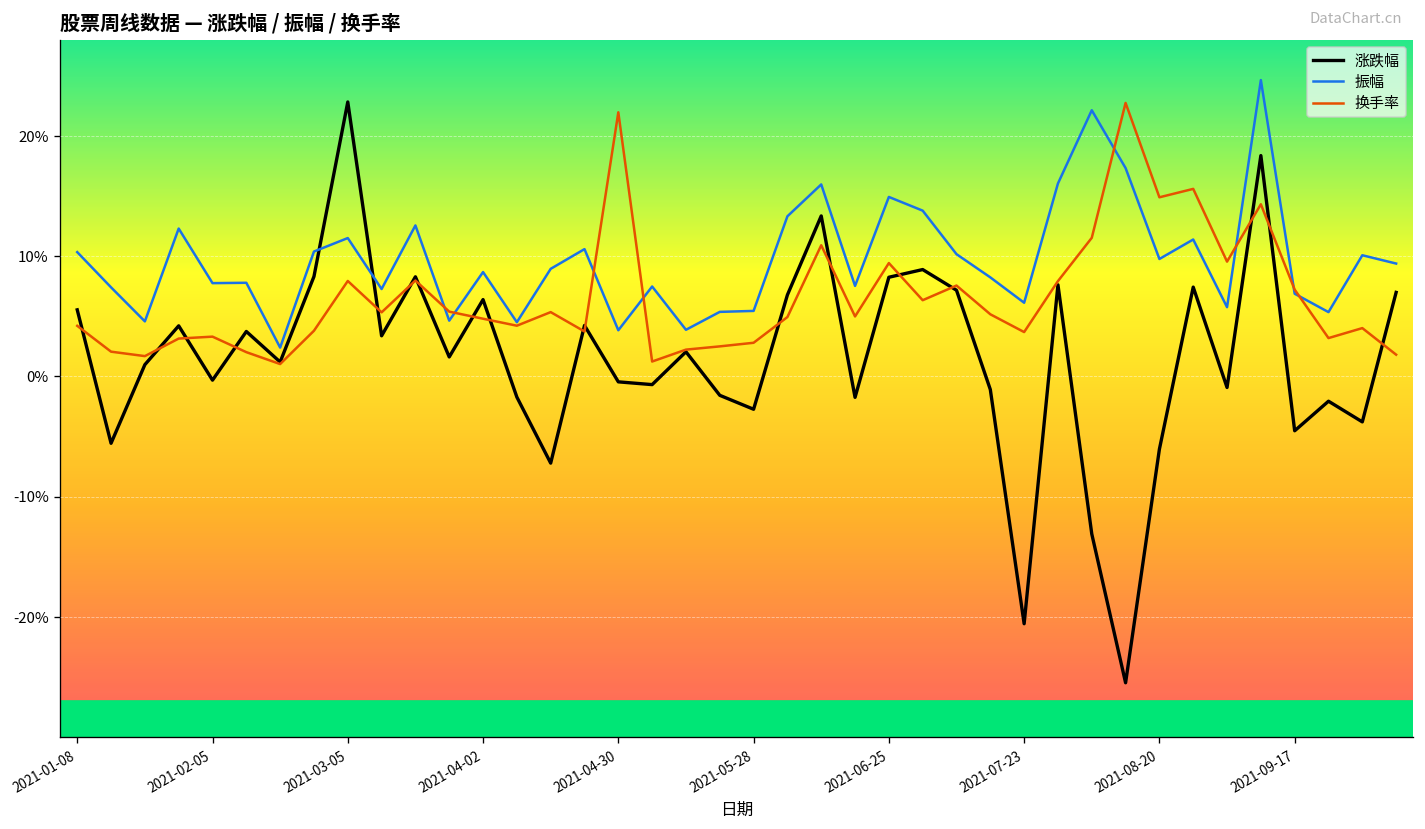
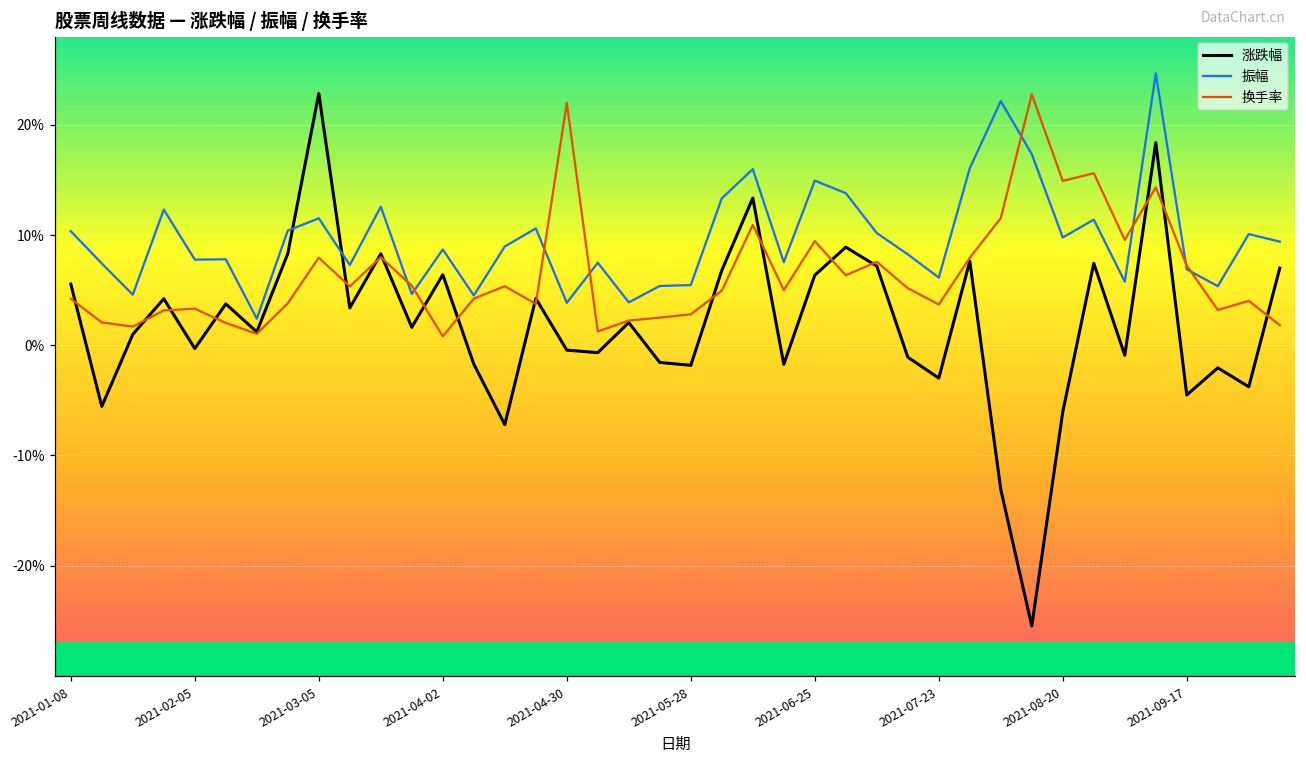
换手率, 2021-04-02: 4.8% -> 0.8%
涨跌幅, 2021-05-28: -2.7% -> -1.8%
涨跌幅, 2021-06-25: 8.3% -> 6.4%
涨跌幅, 2021-07-23: -20.6% -> -3.0%
